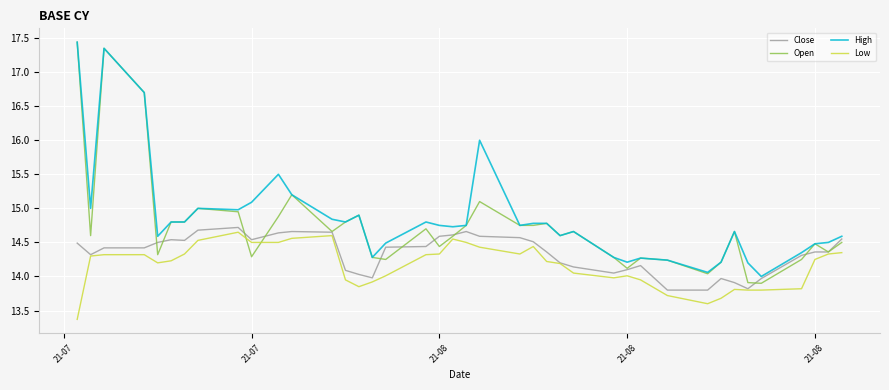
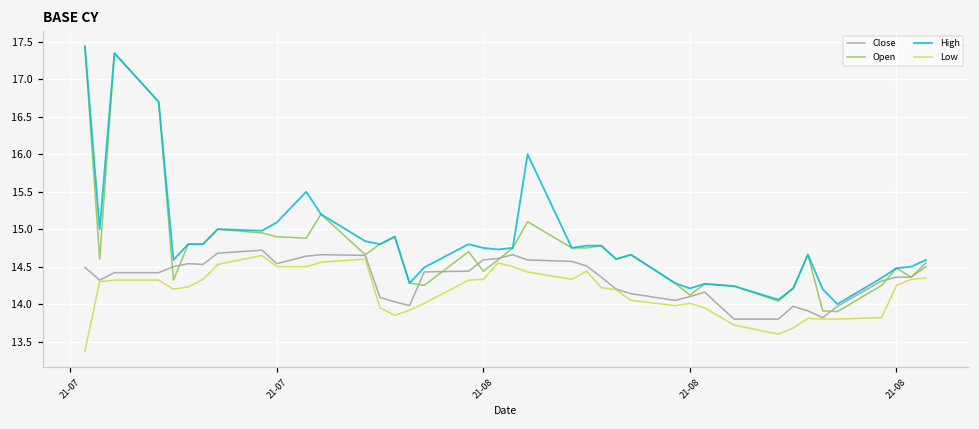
Open, 21-07: 14.3 -> 14.9
